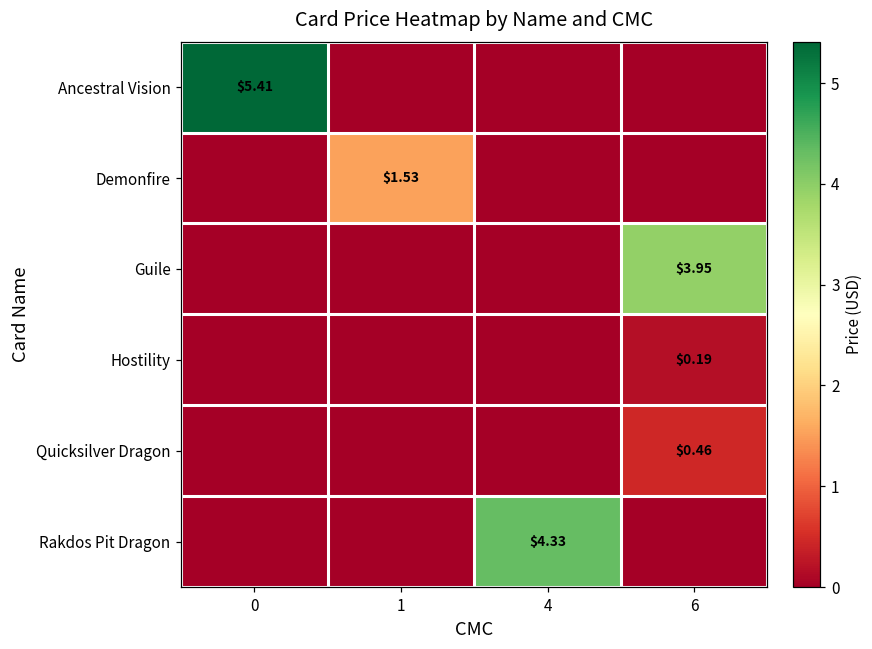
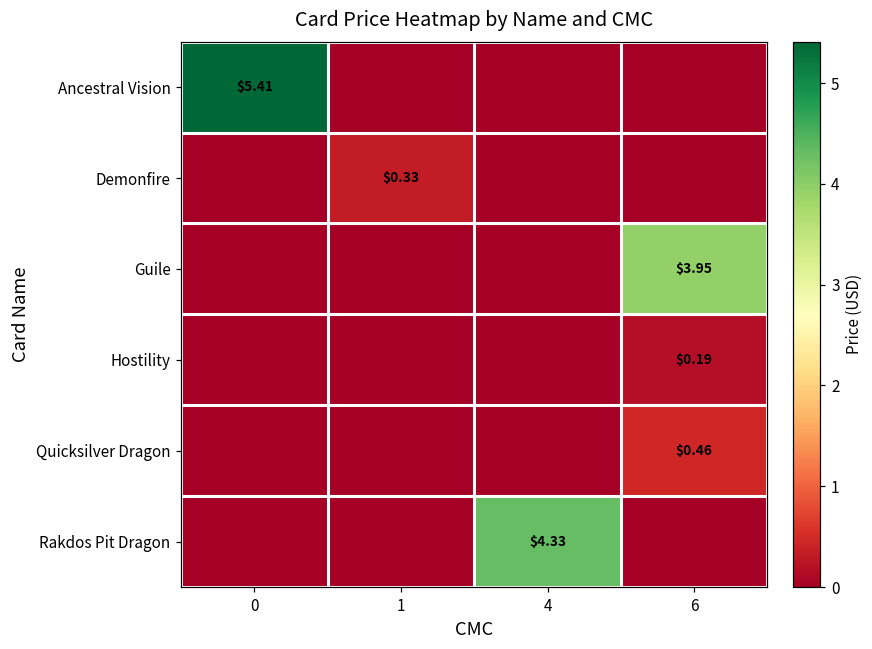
Demonfire, 1: $1.53 -> $0.33
